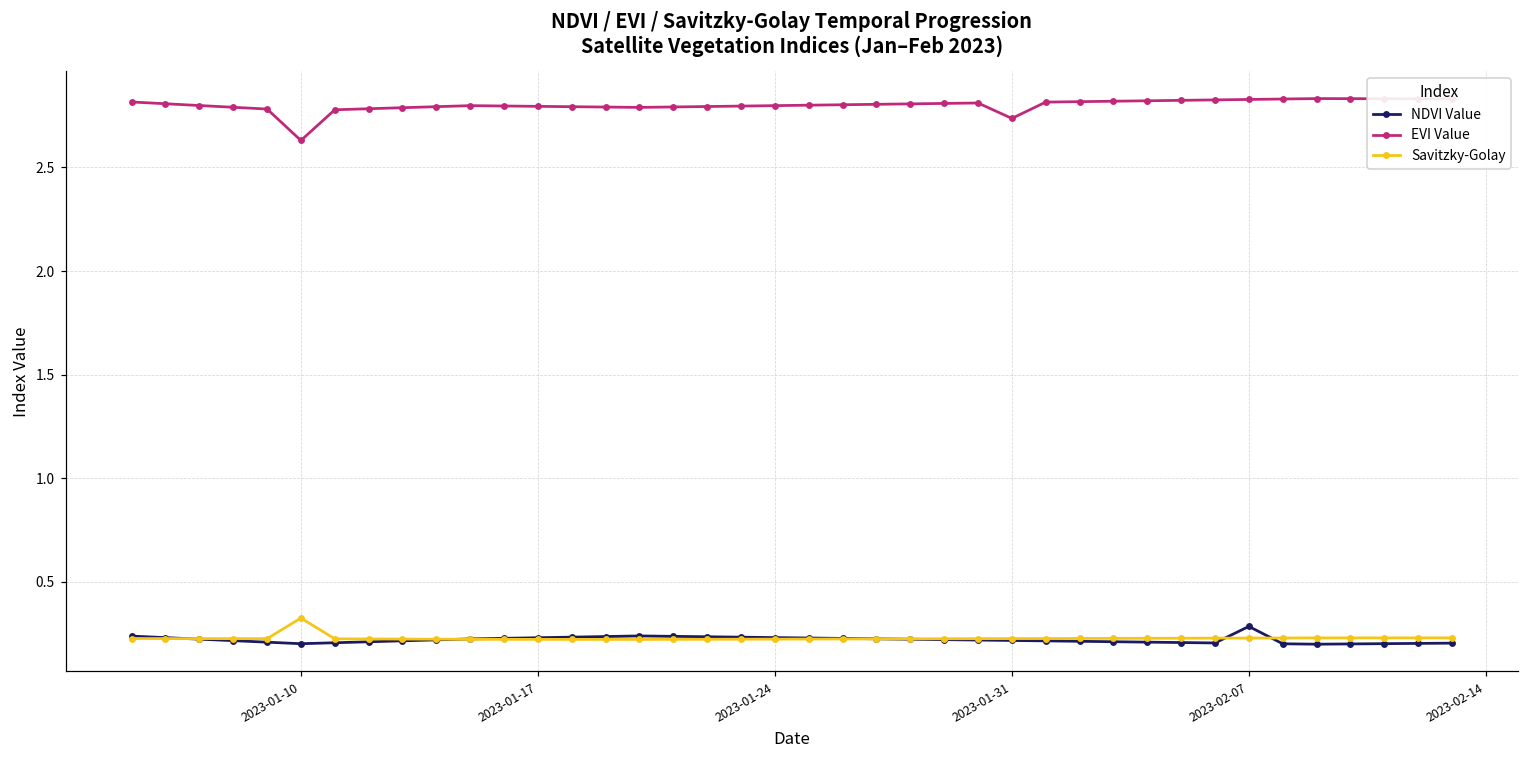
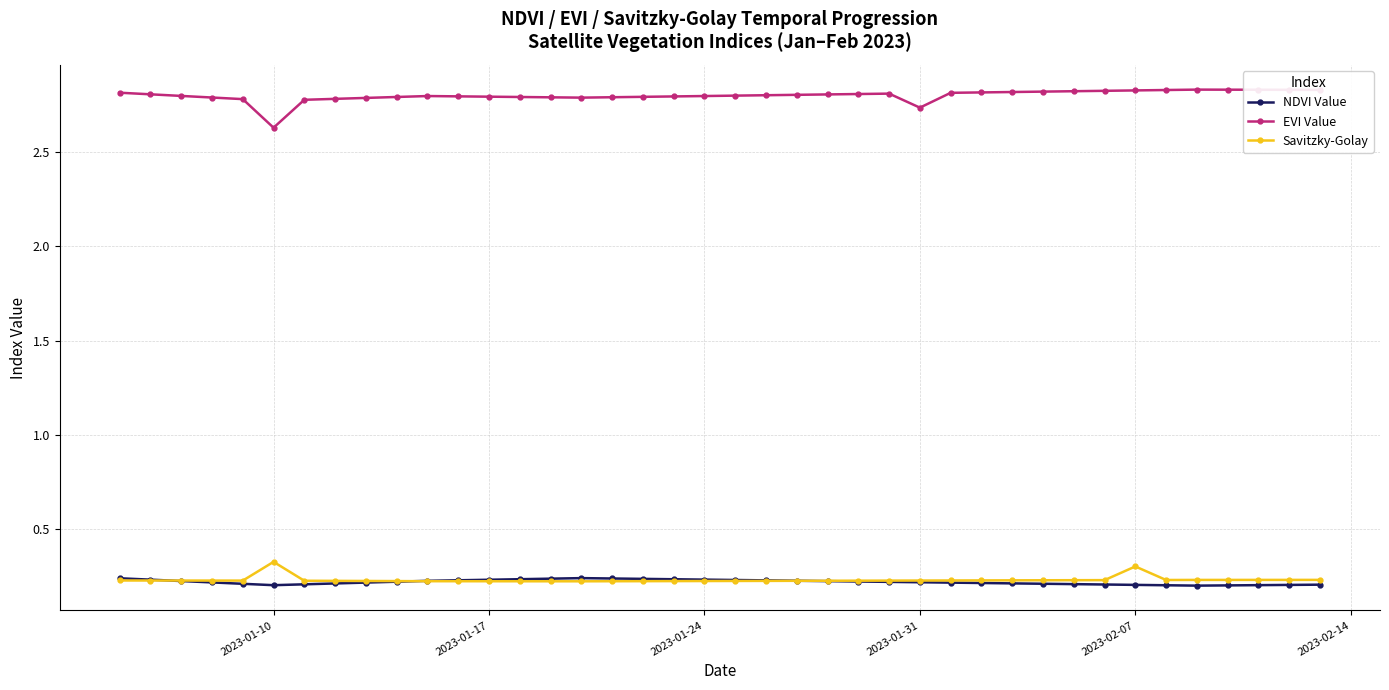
NDVI Value, 2023-02-07: 0.28 -> 0.20
Savitzky-Golay, 2023-02-07: 0.23 -> 0.30
